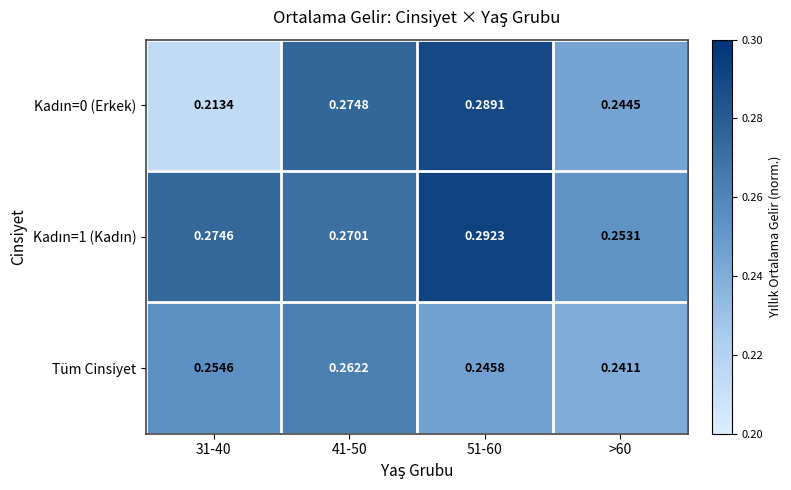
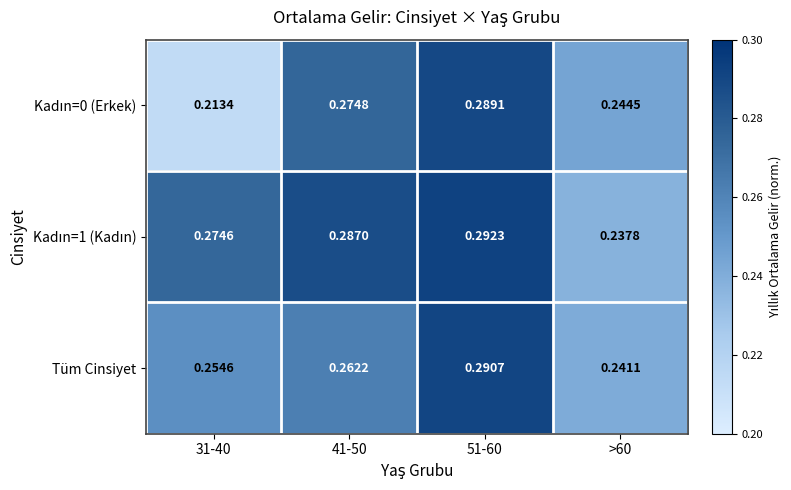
Kadın=1 (Kadın), 41-50: 0.2701 -> 0.2870
Kadın=1 (Kadın), >60: 0.2531 -> 0.2378
Tüm Cinsiyet, 51-60: 0.2458 -> 0.2907
